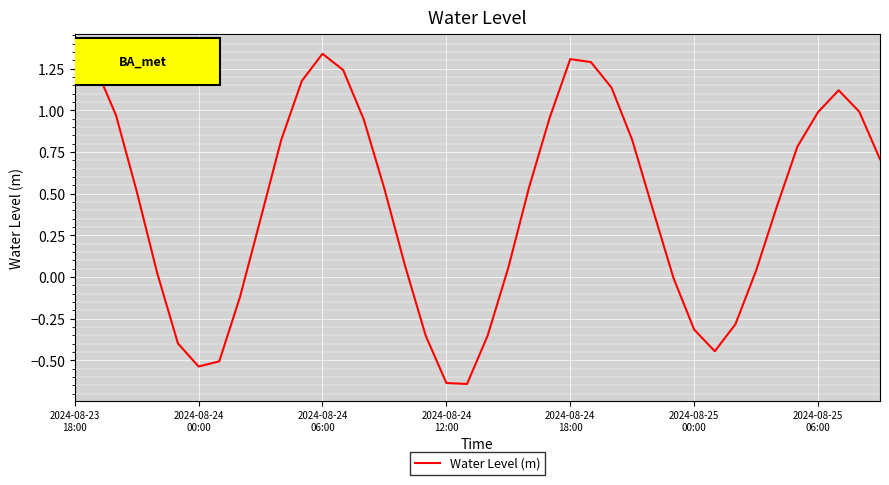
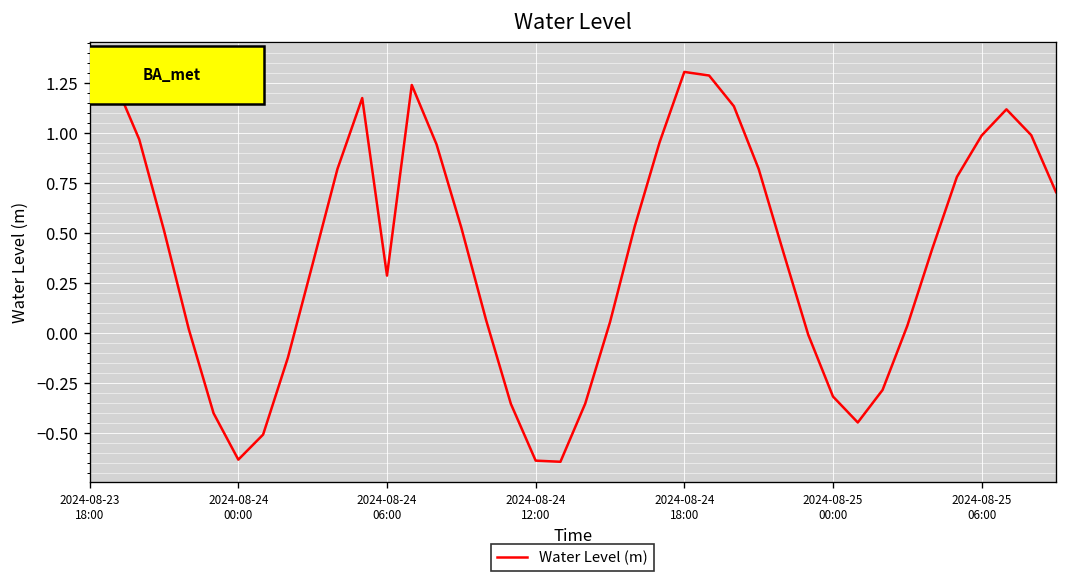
2024-08-24 00:00: -0.54 -> -0.63
2024-08-24 06:00: 1.34 -> 0.29
